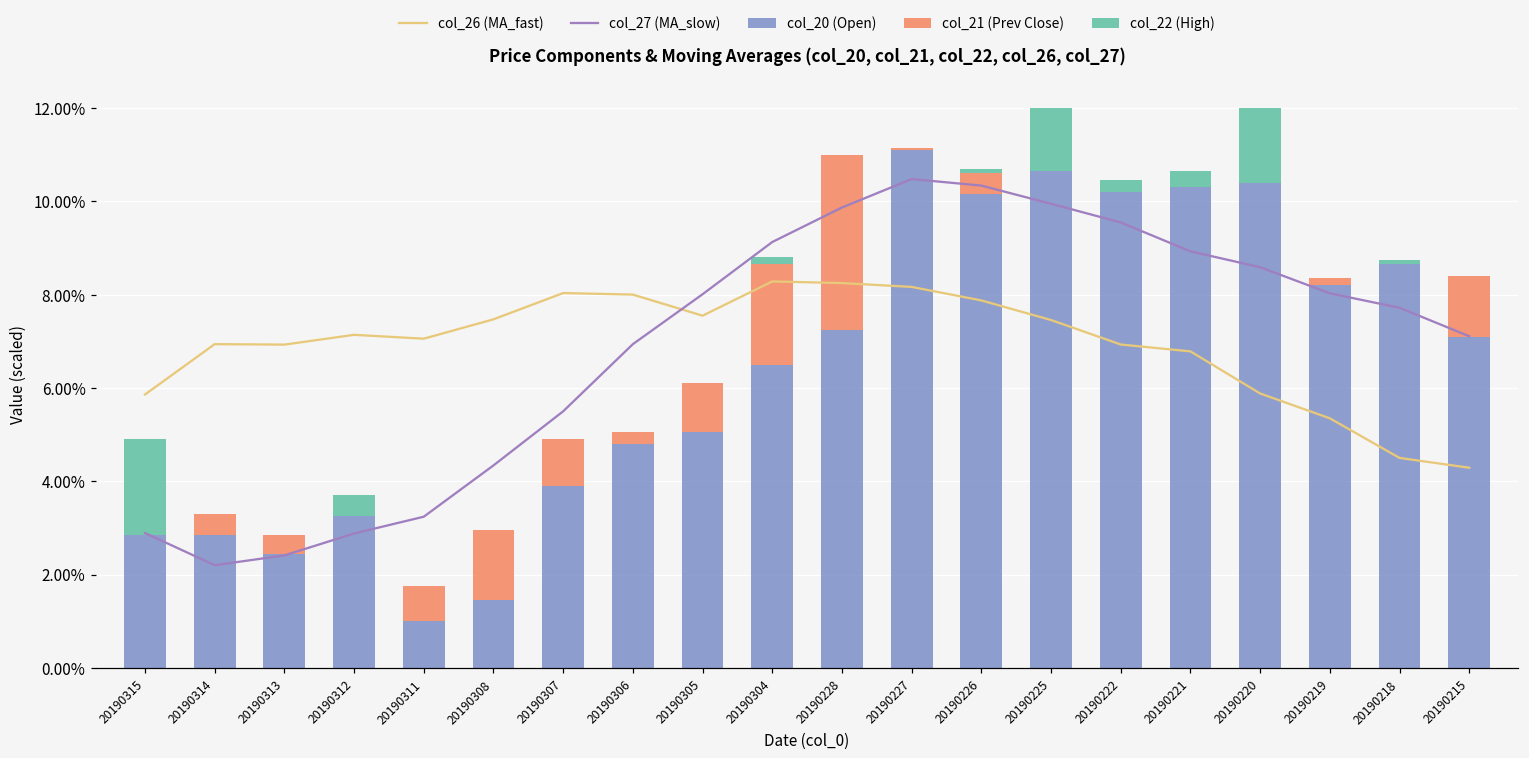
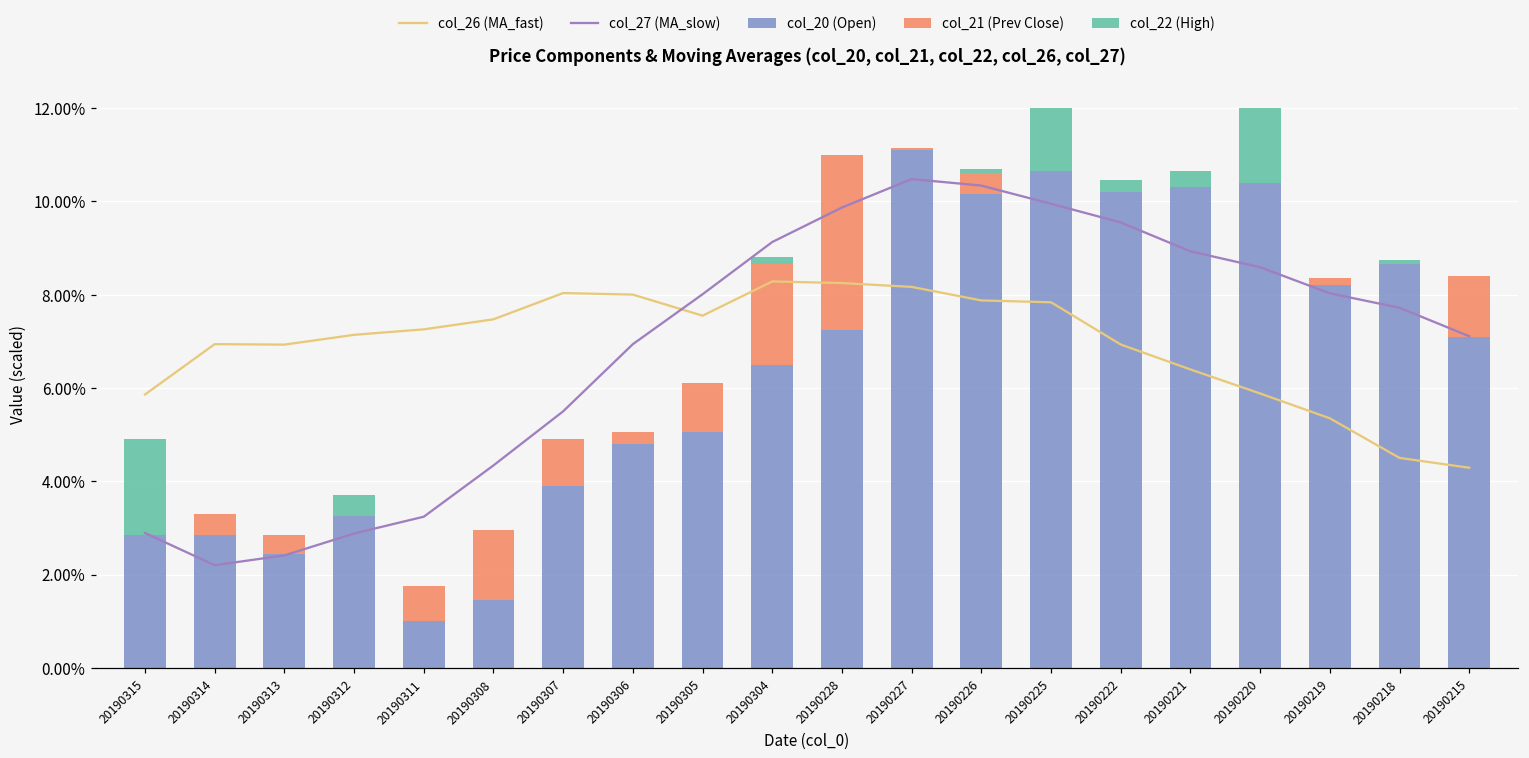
col_26 (MA_fast), 20190311: 7.1% -> 7.3%
col_26 (MA_fast), 20190225: 7.5% -> 7.8%
col_26 (MA_fast), 20190221: 6.8% -> 6.4%
